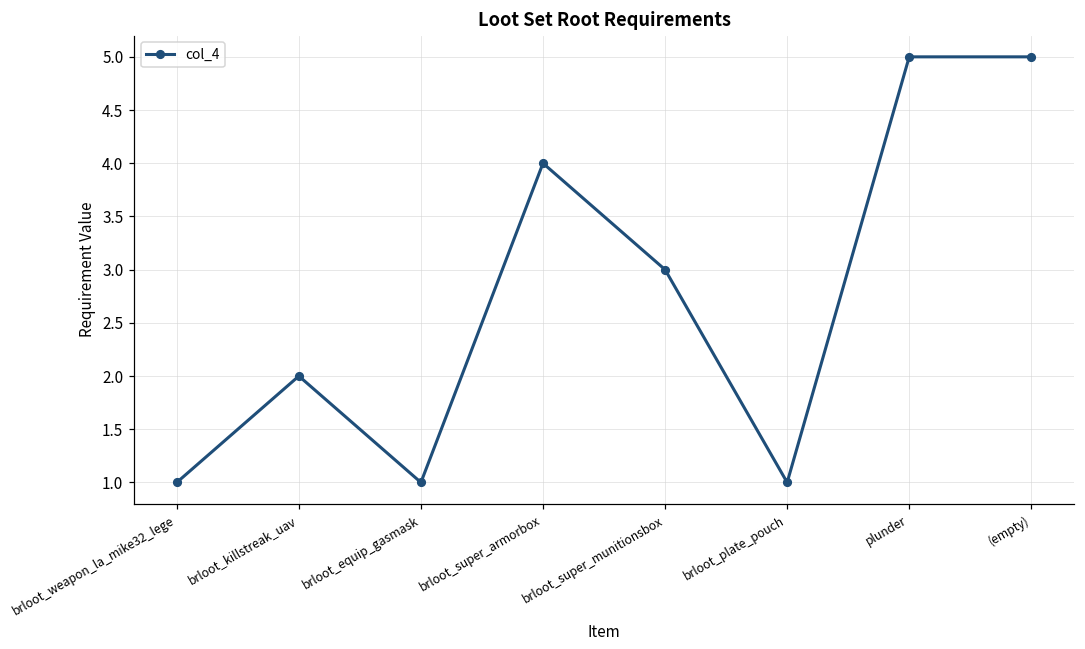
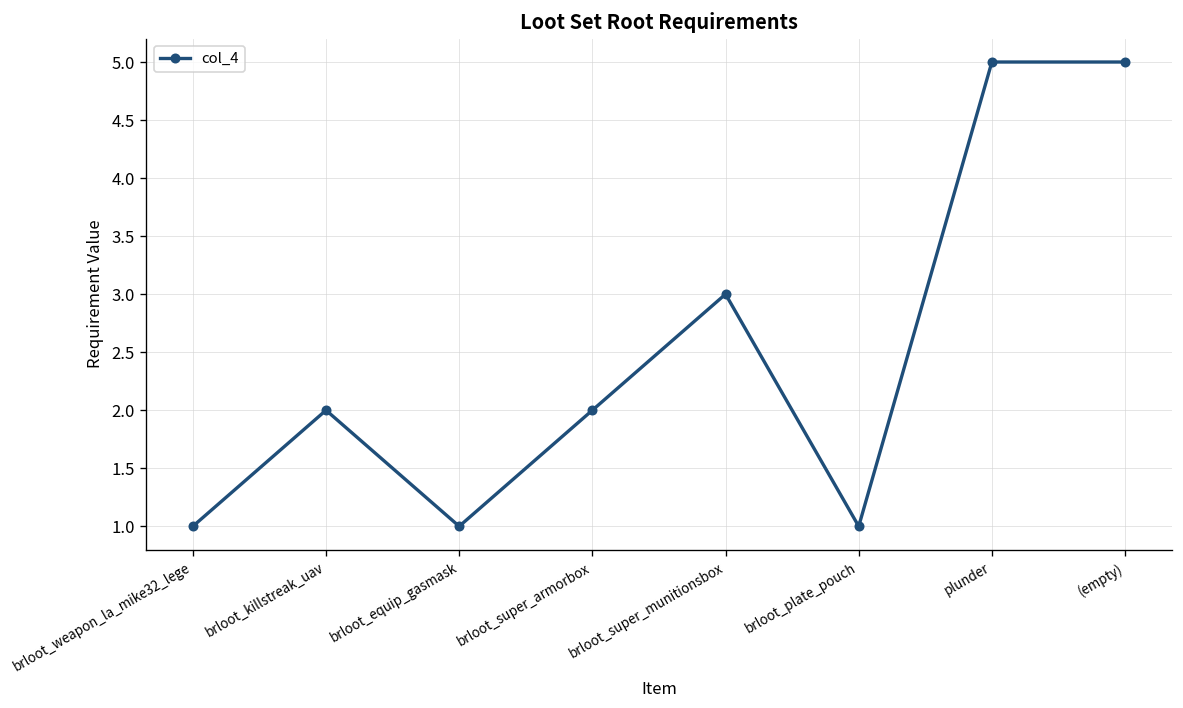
brloot_super_armorbox: 4 -> 2
